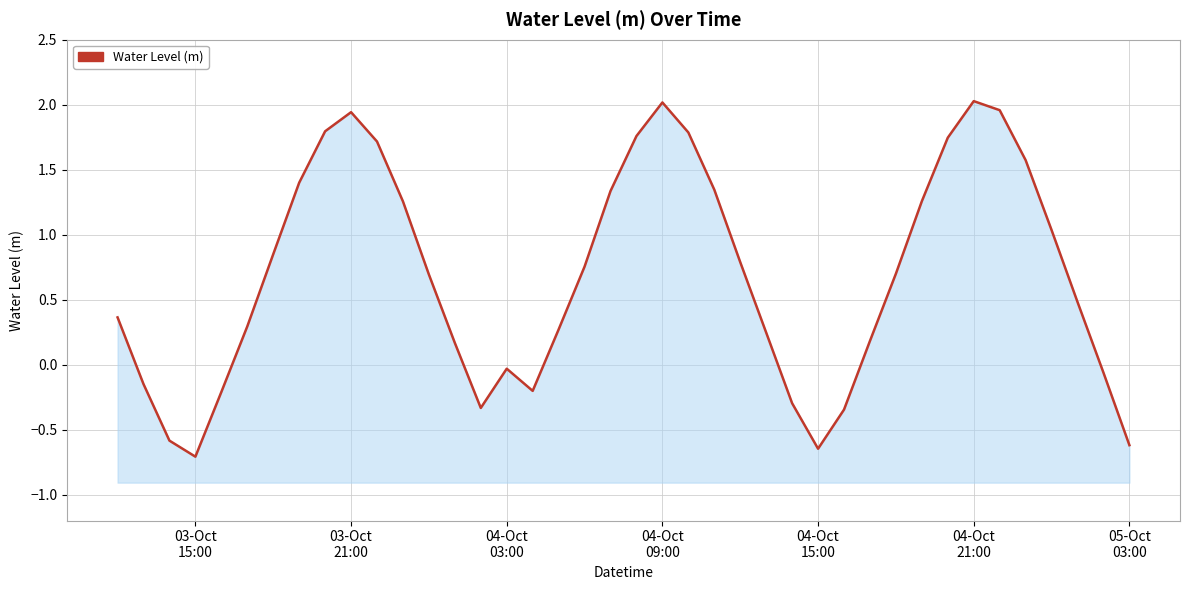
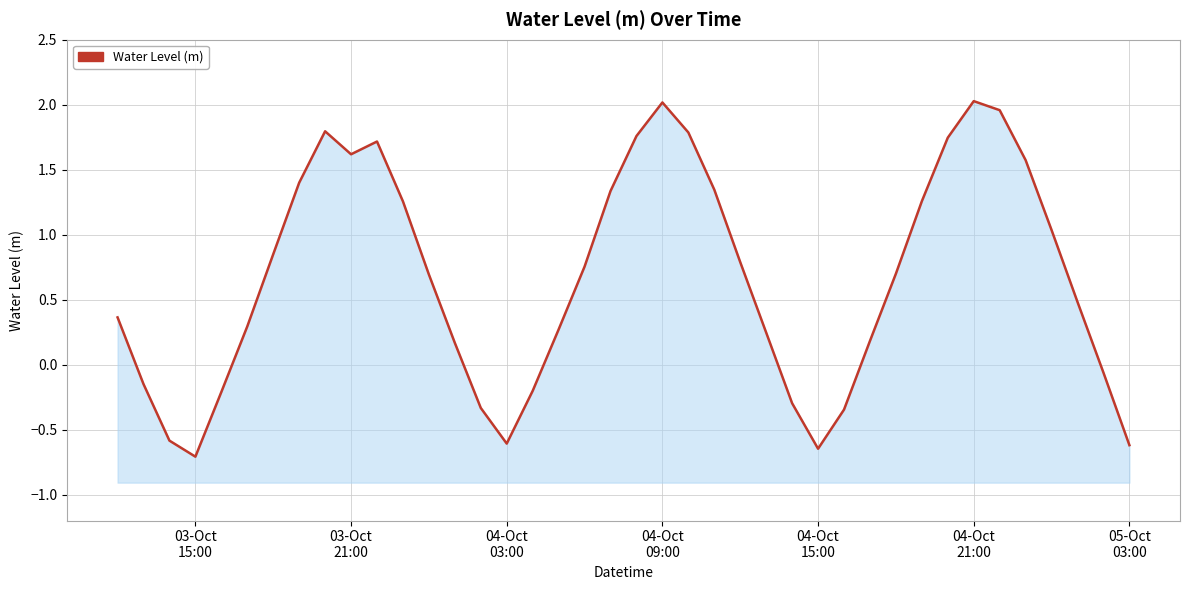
03-Oct 21:00: 1.94 -> 1.62
04-Oct 03:00: -0.03 -> -0.61
